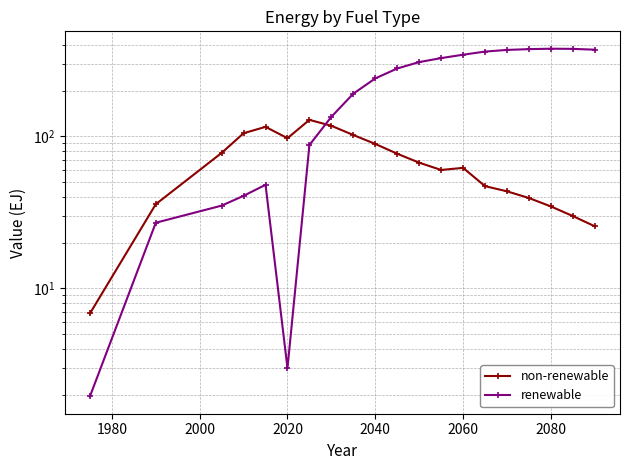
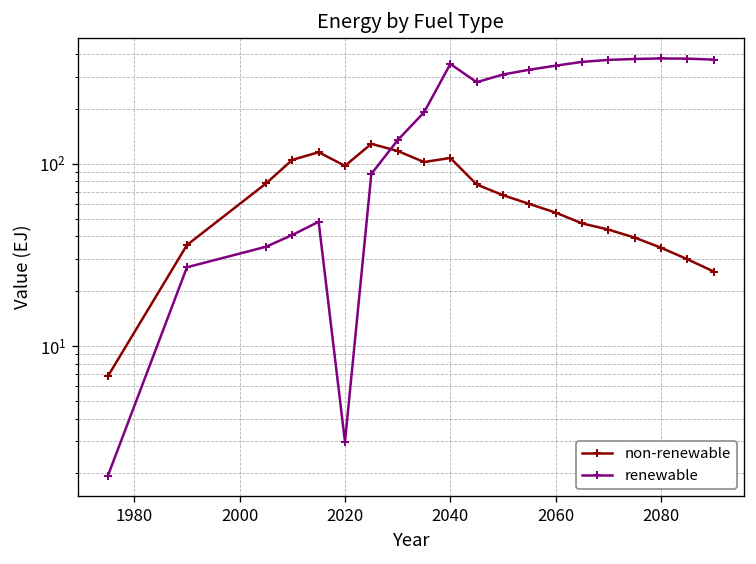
non-renewable, 2040: 90 -> 110
renewable, 2040: 240 -> 350
non-renewable, 2060: 62 -> 54
